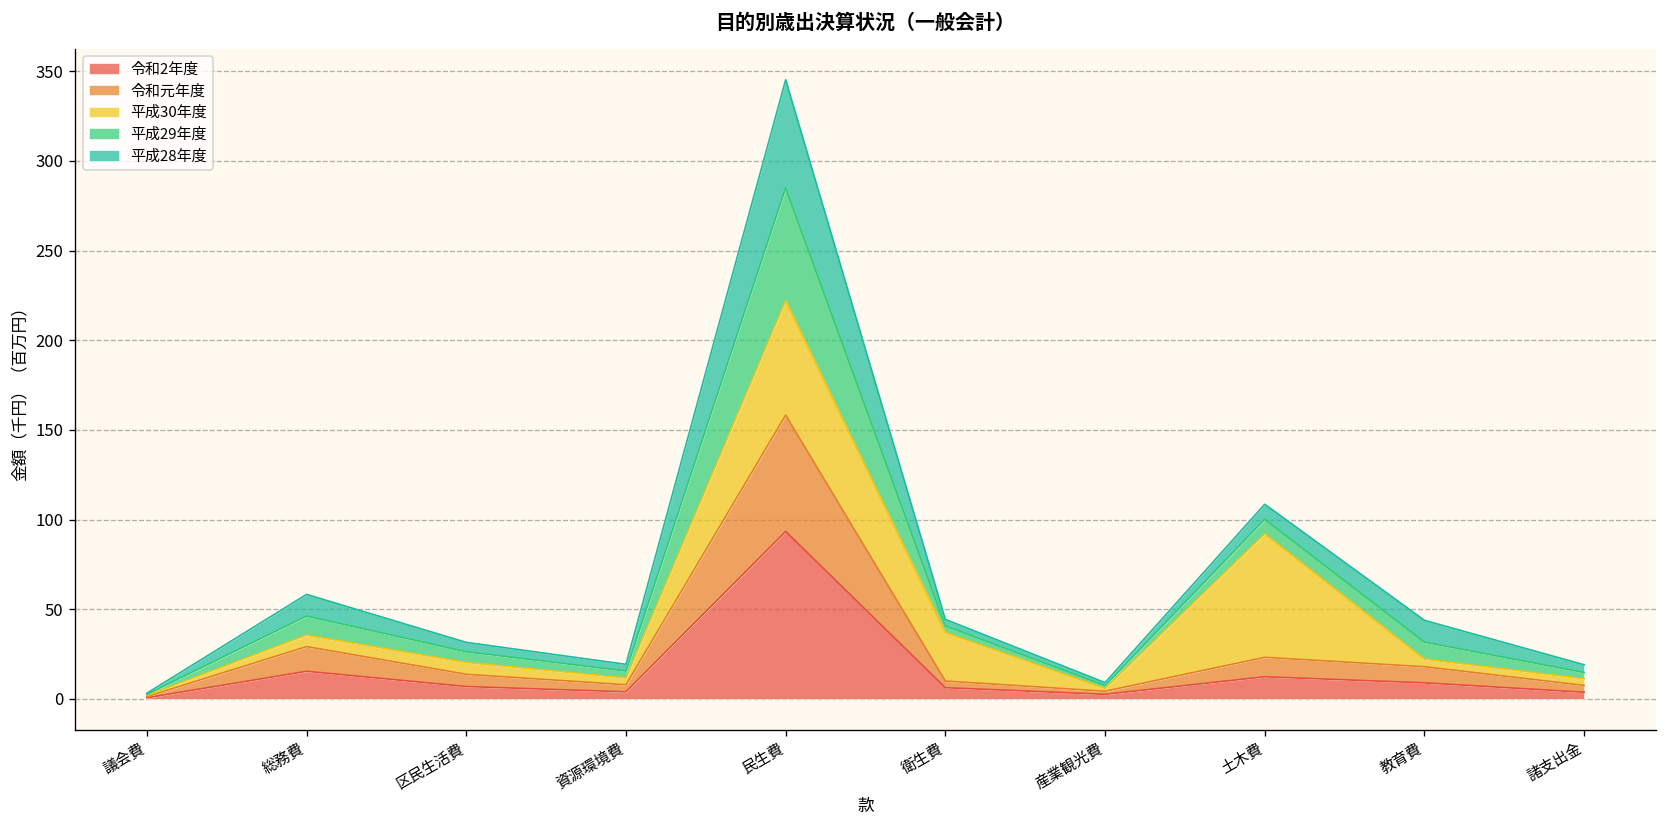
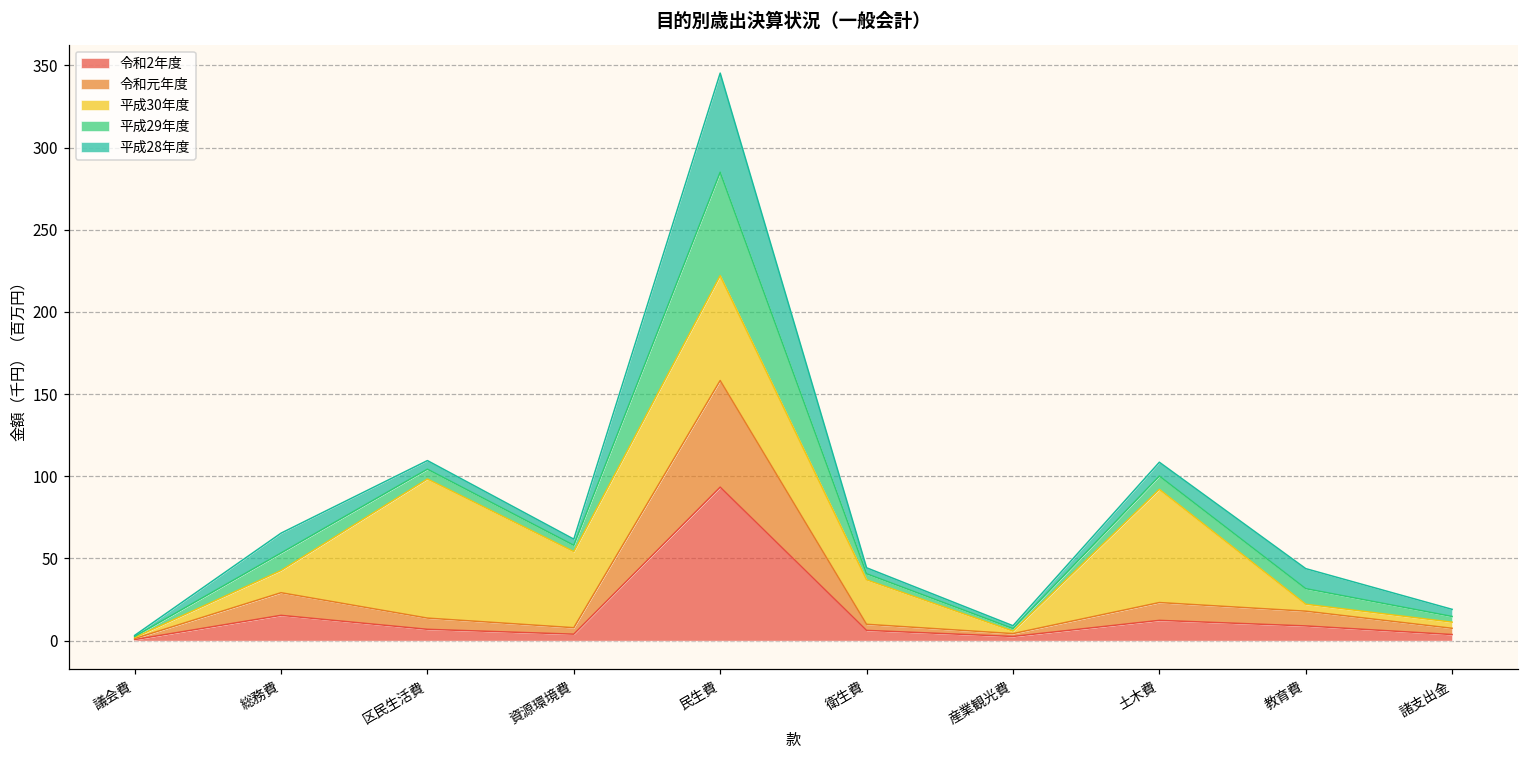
平成30年度, 総務費: 6 -> 14
平成30年度, 区民生活費: 7 -> 85
平成30年度, 資源環境費: 4 -> 46
